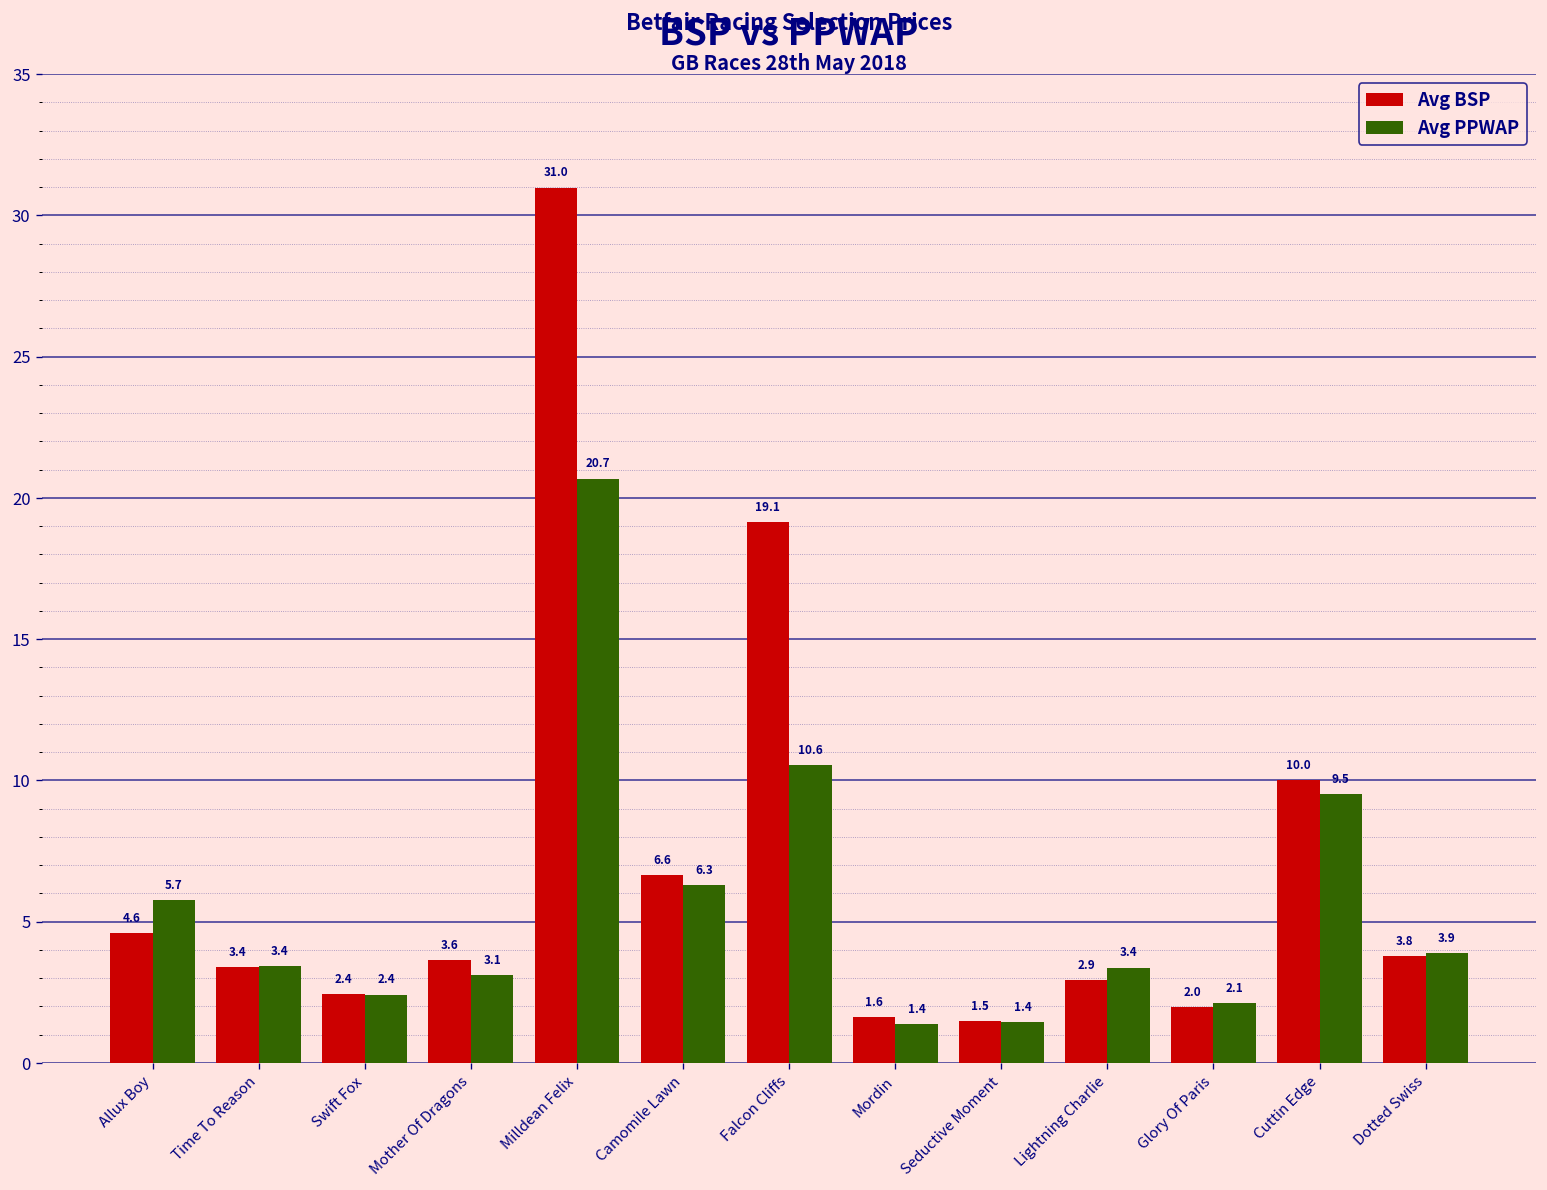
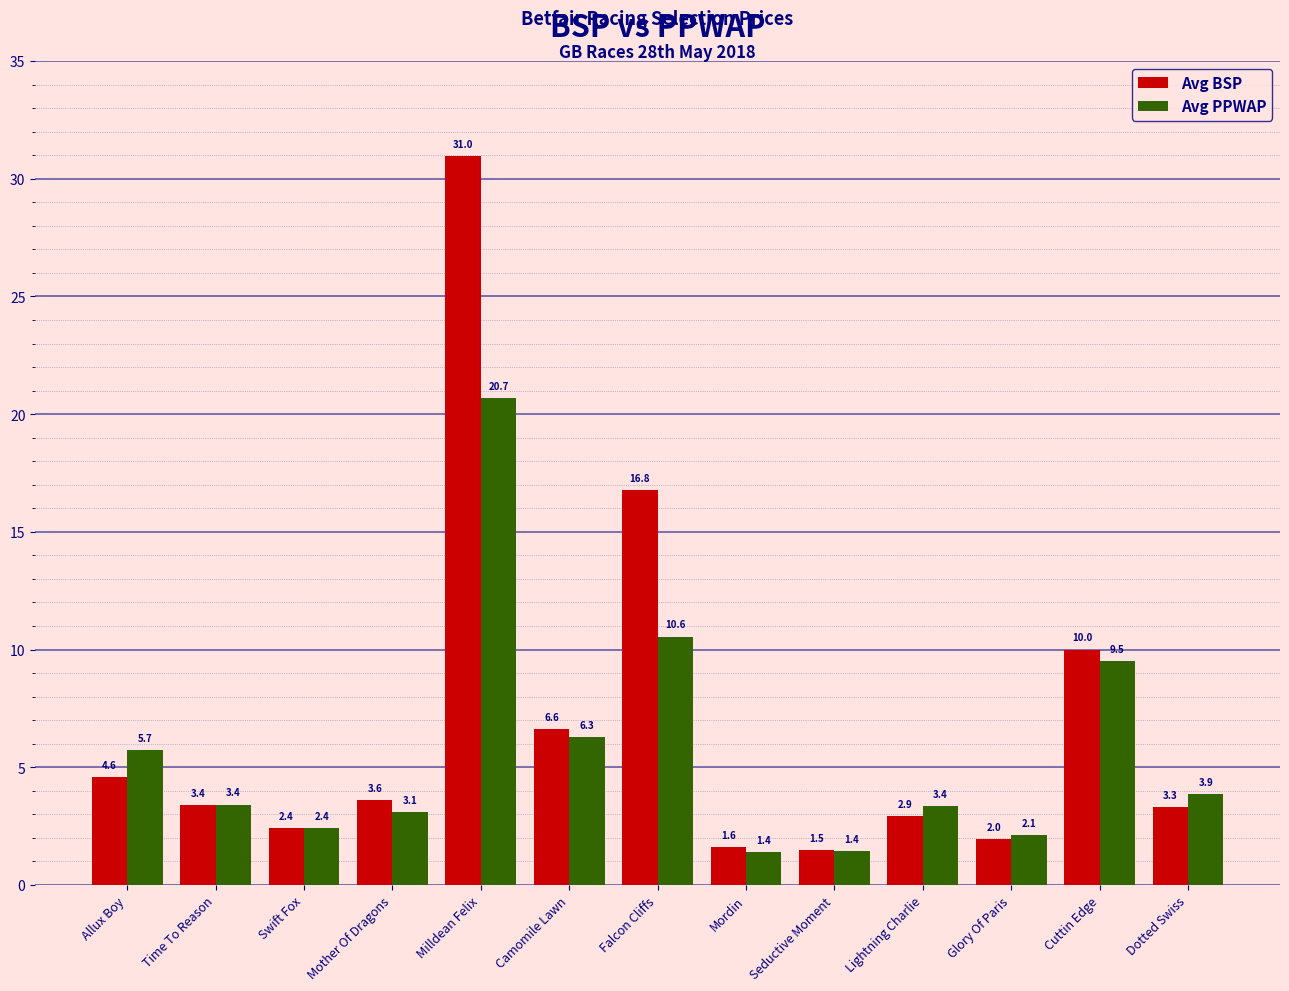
Avg BSP, Falcon Cliffs: 19.1 -> 16.8
Avg BSP, Dotted Swiss: 3.8 -> 3.3
